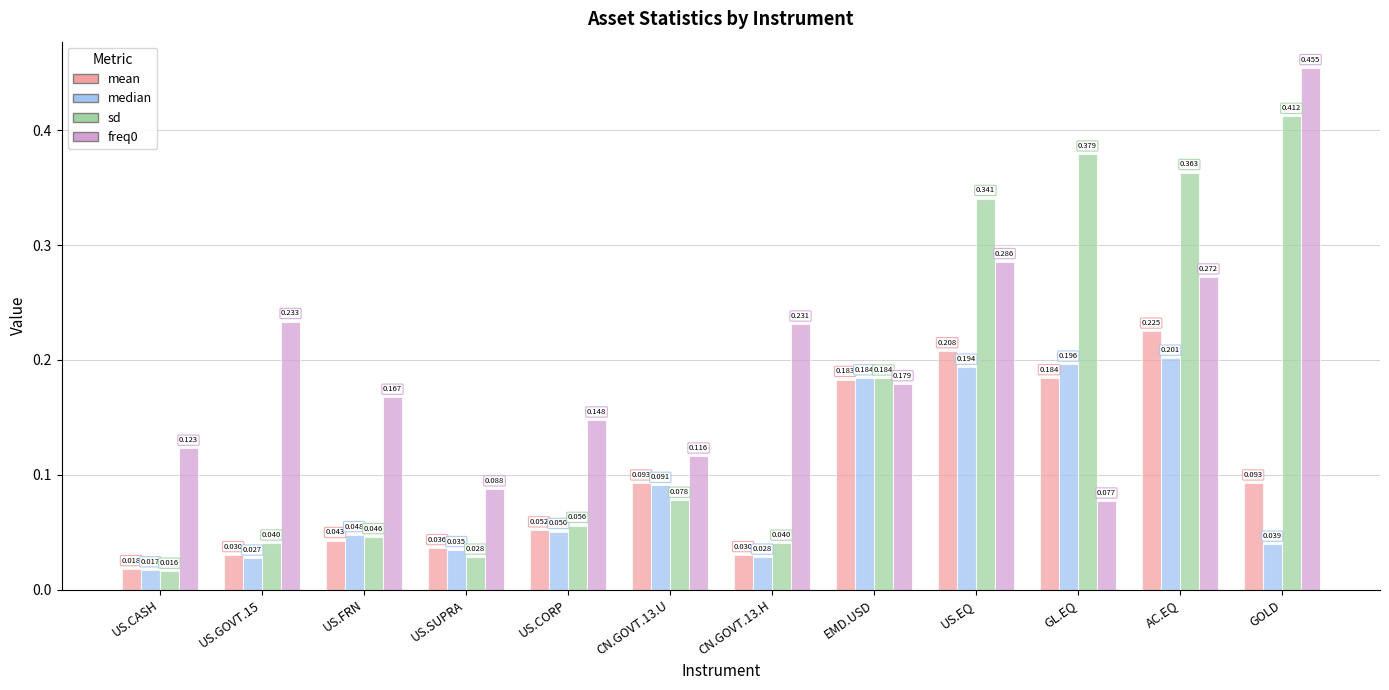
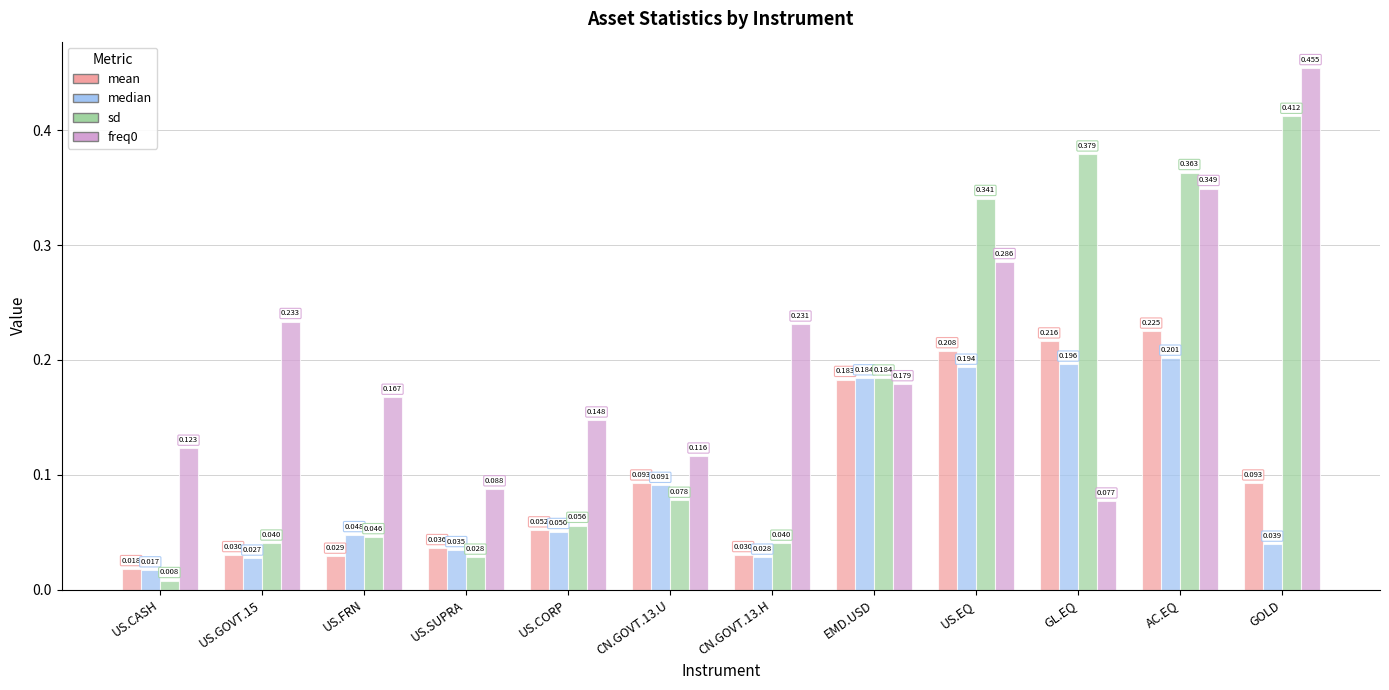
sd, US.CASH: 0.016 -> 0.008
mean, US.FRN: 0.043 -> 0.029
mean, GL.EQ: 0.184 -> 0.216
freq0, AC.EQ: 0.272 -> 0.349
